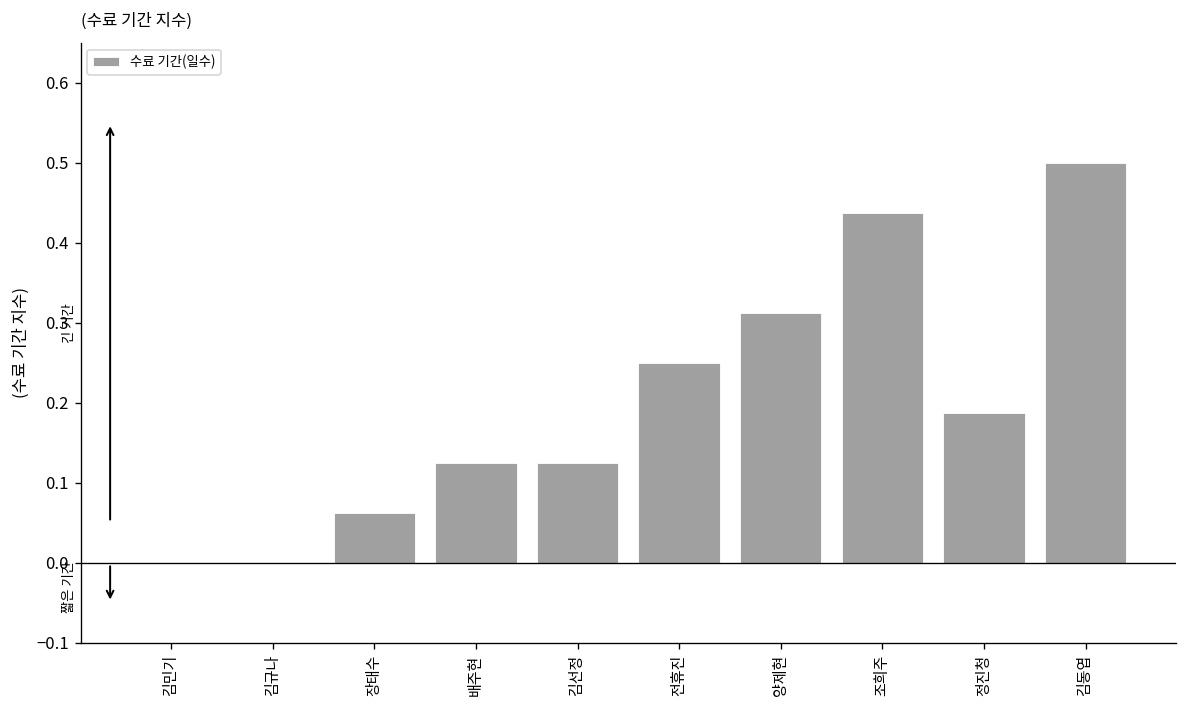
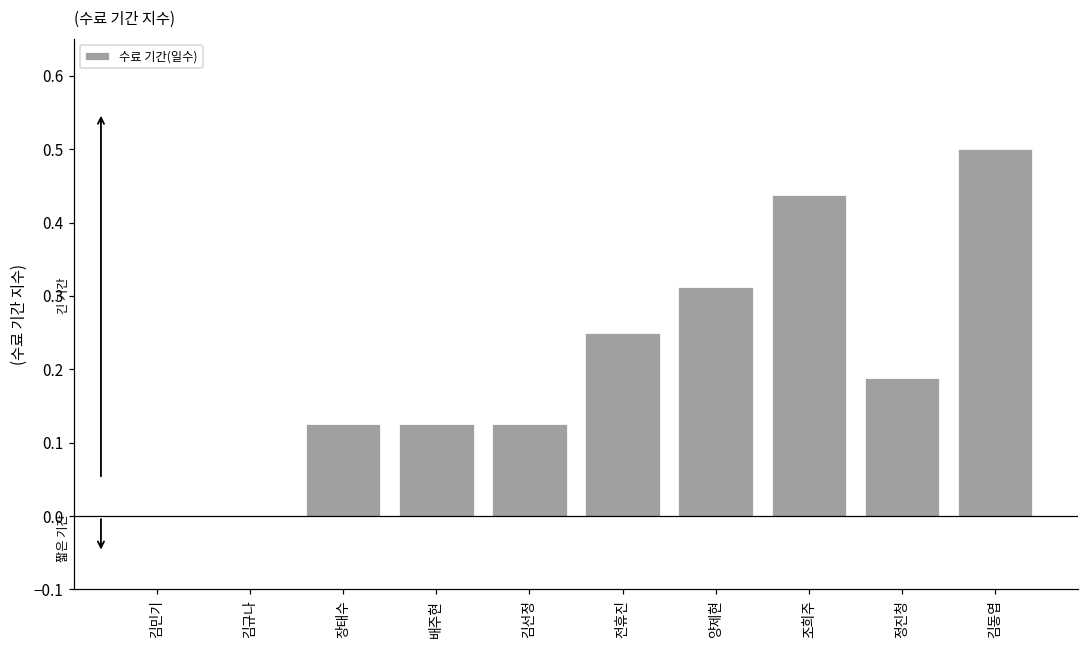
장태수: 0.06 -> 0.13
